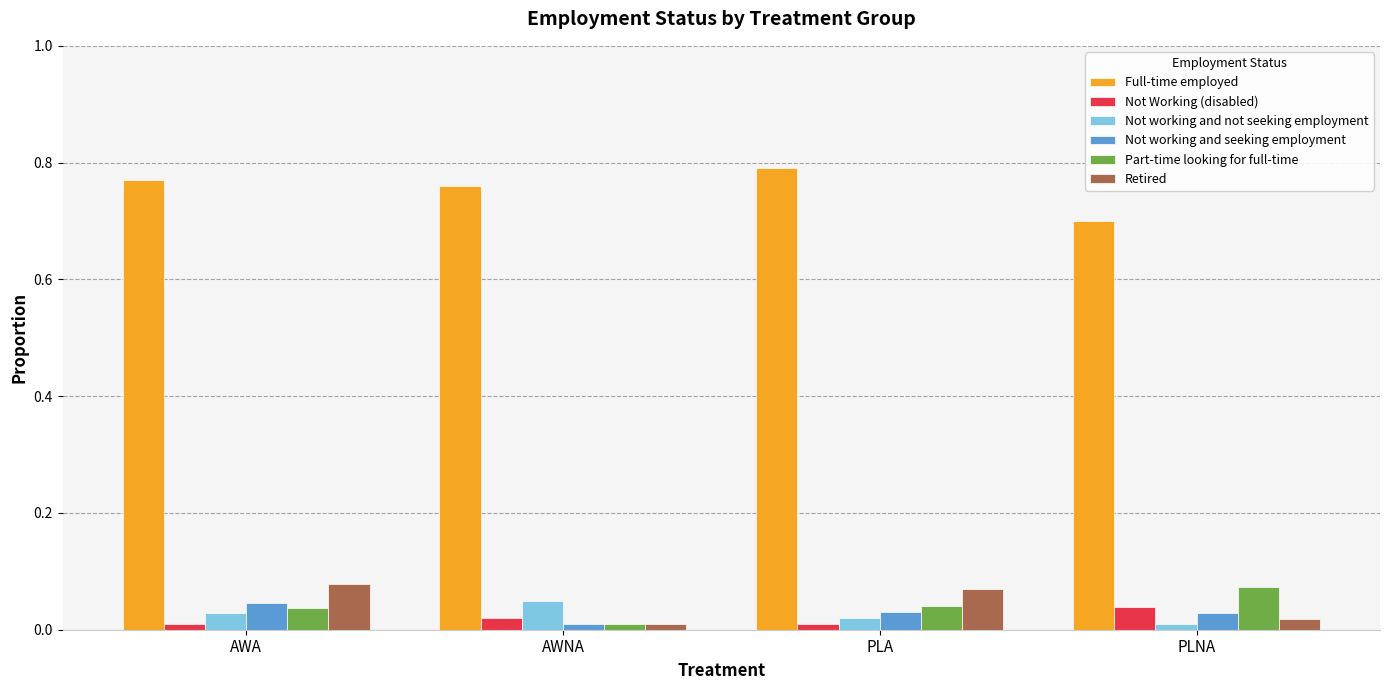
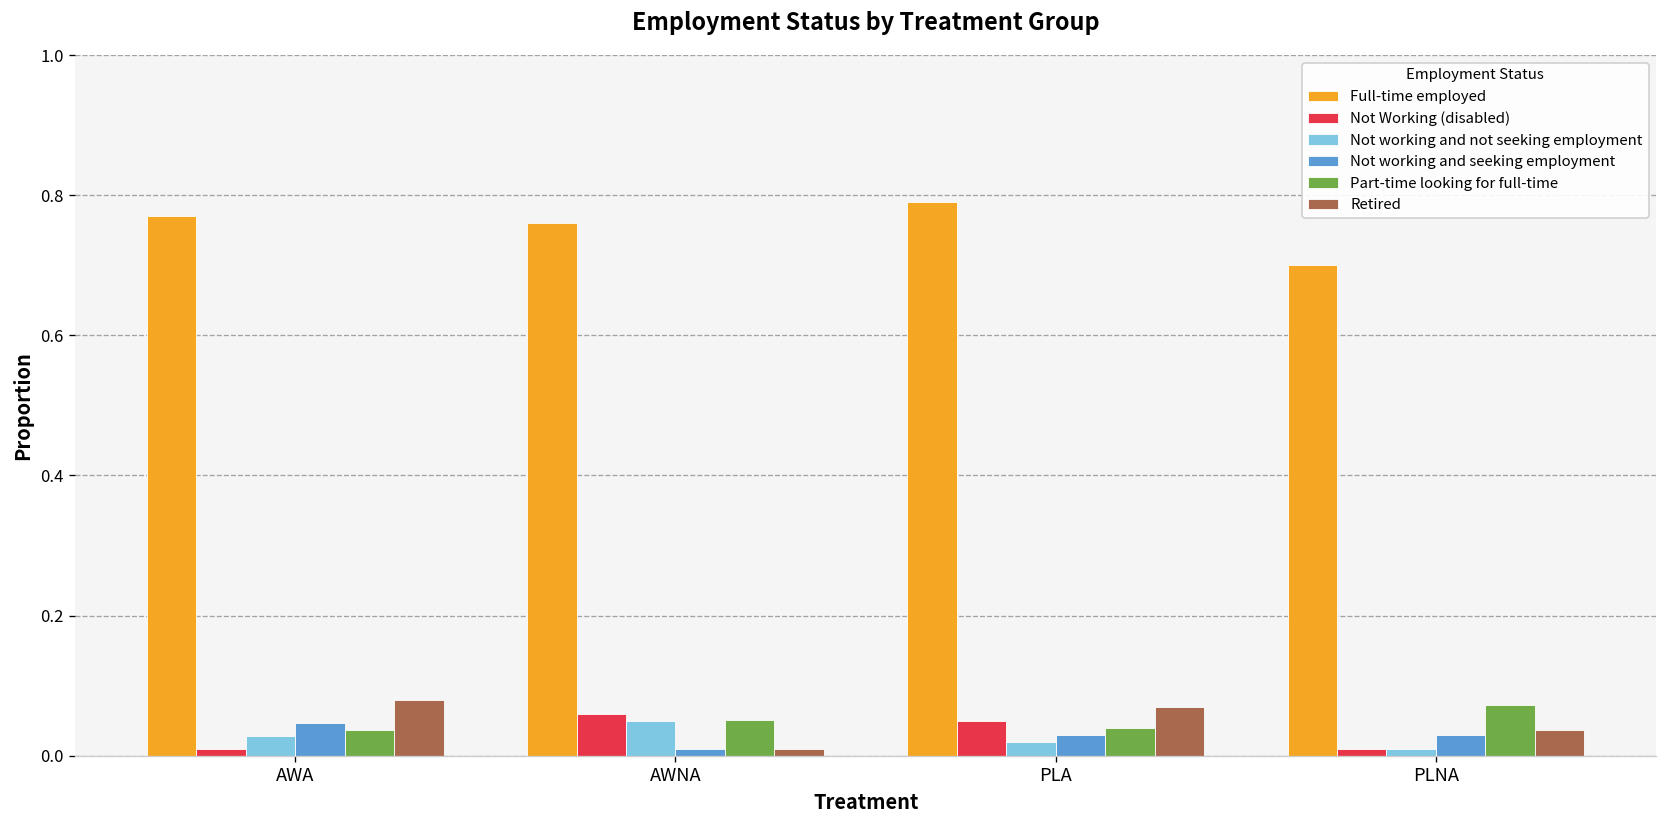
Not Working (disabled), AWNA: 0.02 -> 0.06
Part-time looking for full-time, AWNA: 0.01 -> 0.05
Not Working (disabled), PLA: 0.01 -> 0.05
Not Working (disabled), PLNA: 0.04 -> 0.01
Retired, PLNA: 0.02 -> 0.04
